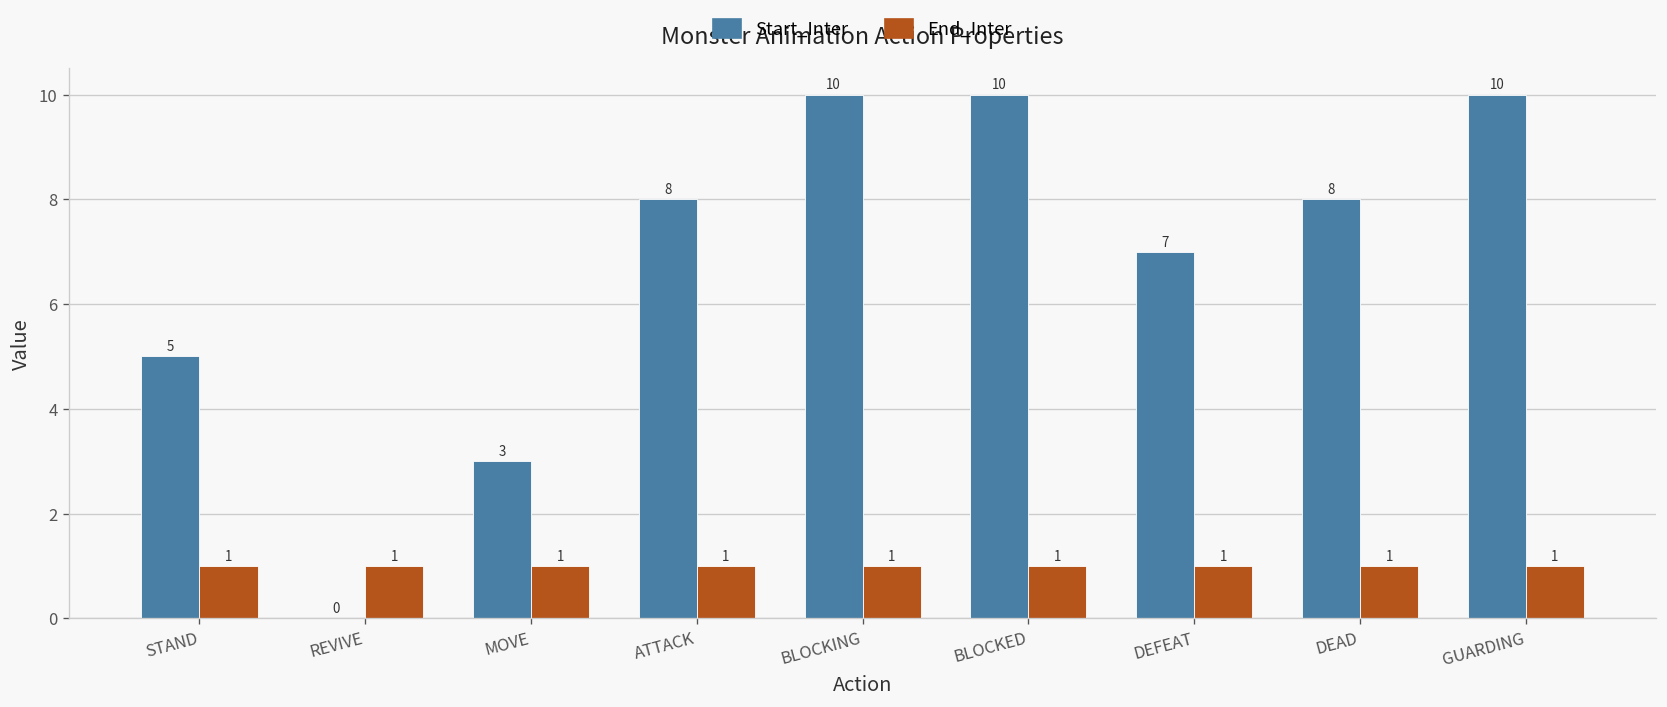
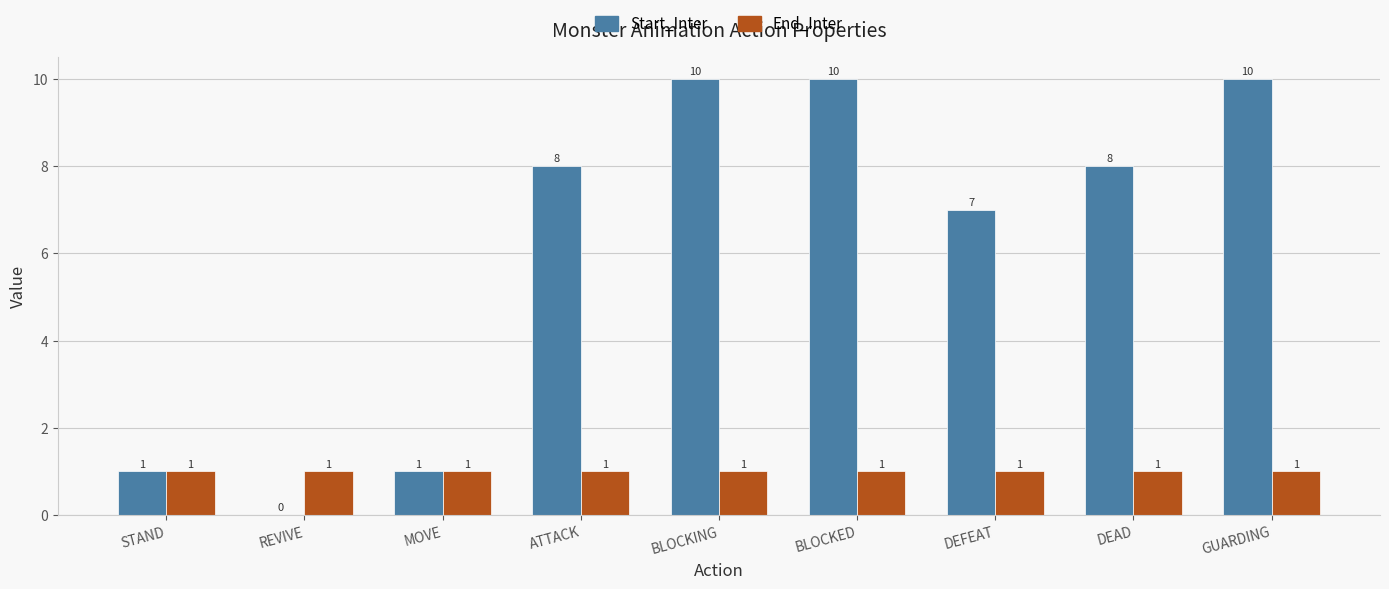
Start_Inter, STAND: 5 -> 1
Start_Inter, MOVE: 3 -> 1
